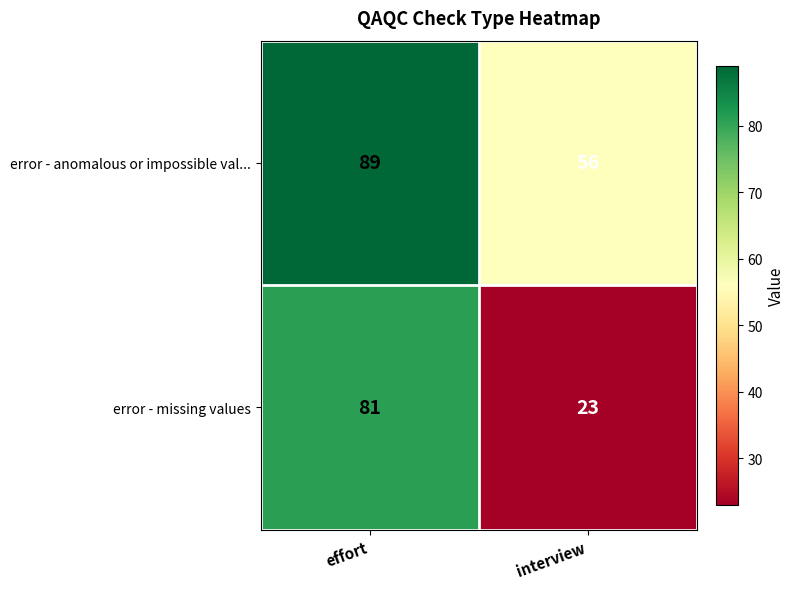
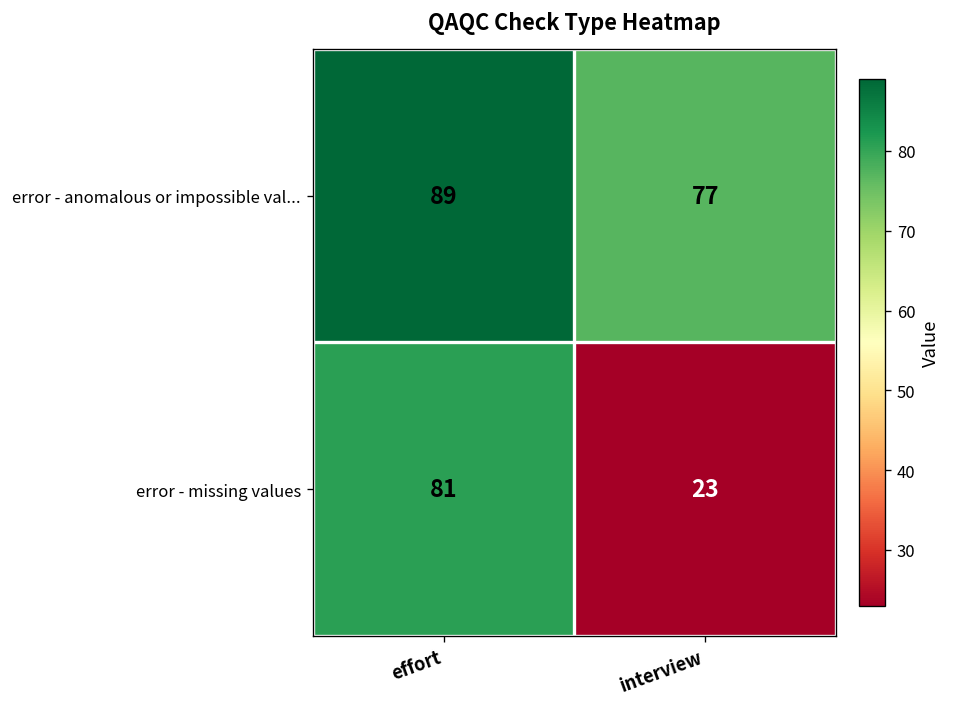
error - anomalous or impossible val..., interview: 56 -> 77
